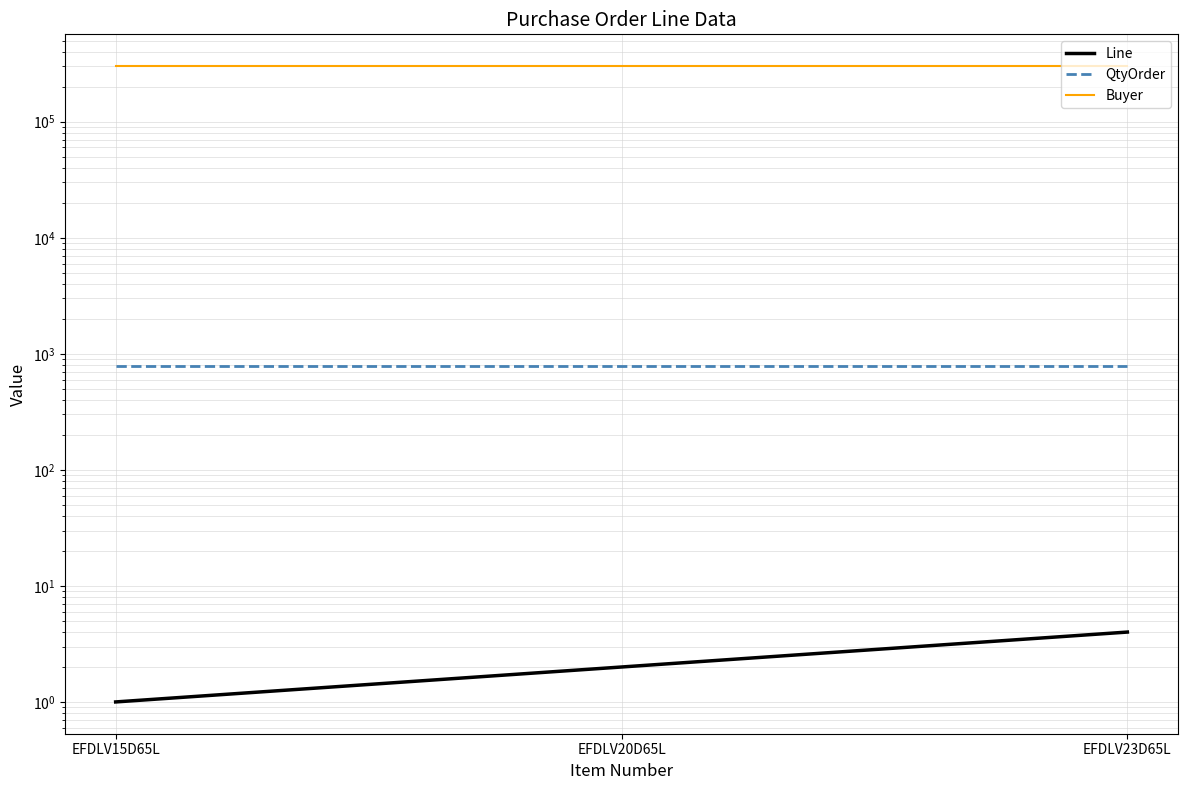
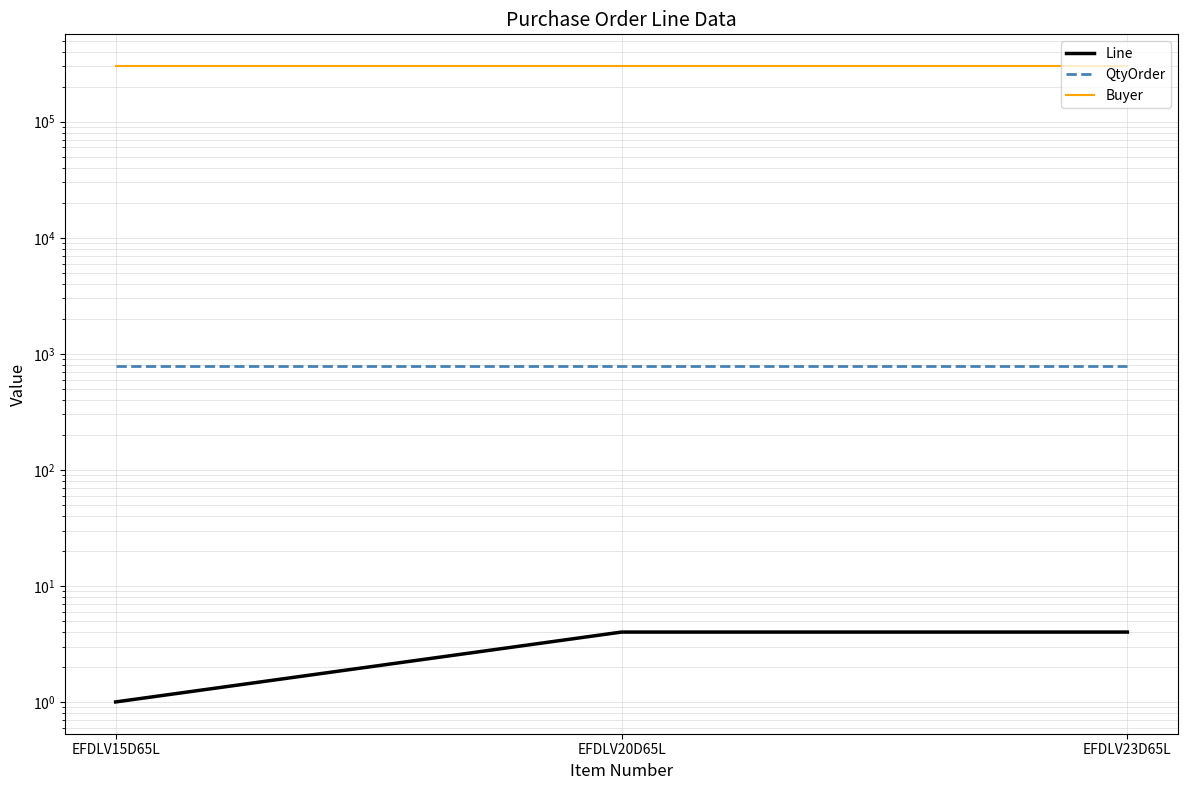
Line, EFDLV20D65L: 2 -> 4
